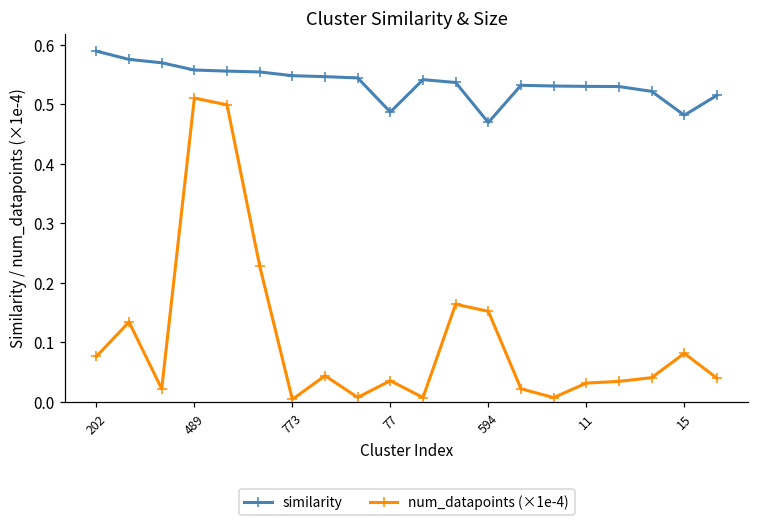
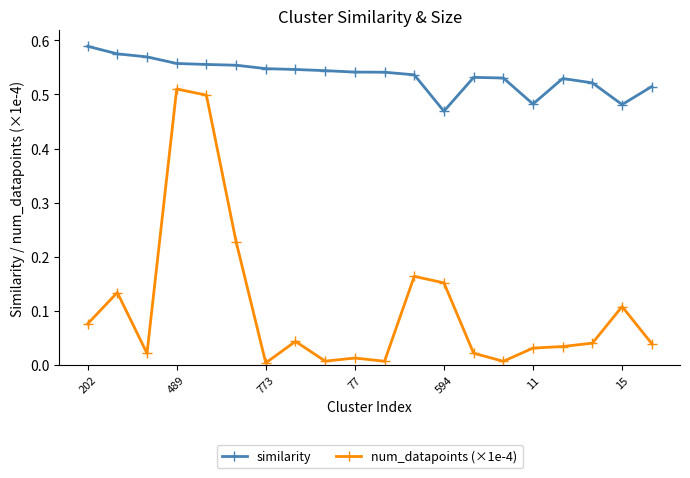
similarity, 77: 0.49 -> 0.54
num_datapoints (×1e-4), 77: 0.04 -> 0.01
similarity, 11: 0.53 -> 0.48
num_datapoints (×1e-4), 15: 0.08 -> 0.11
